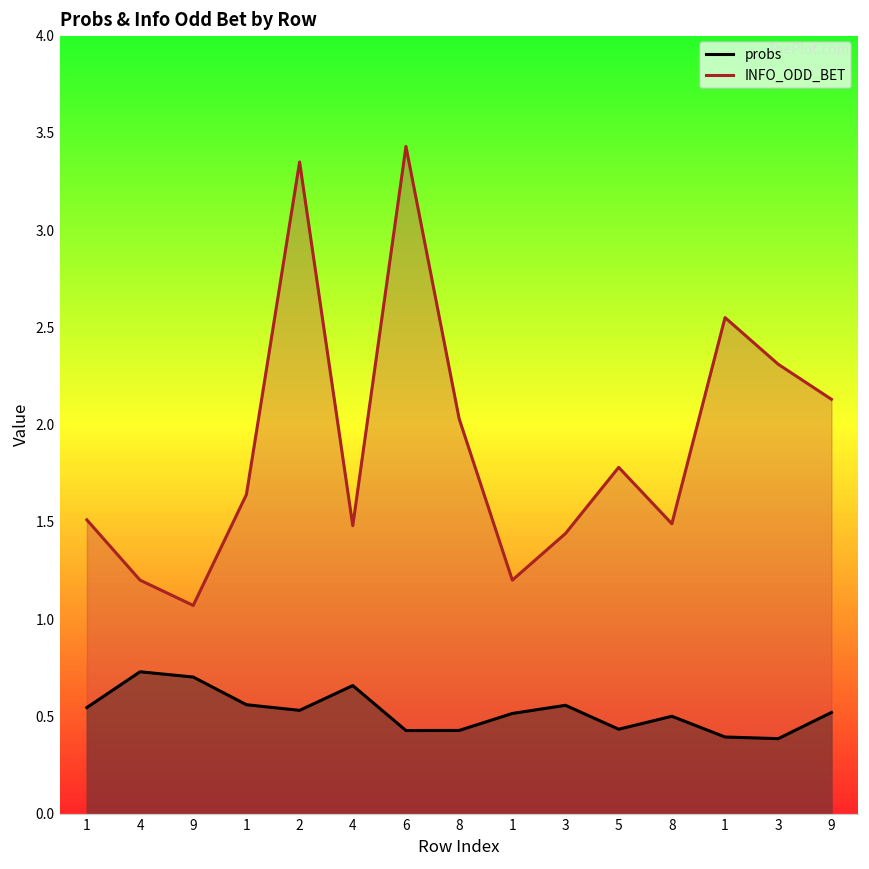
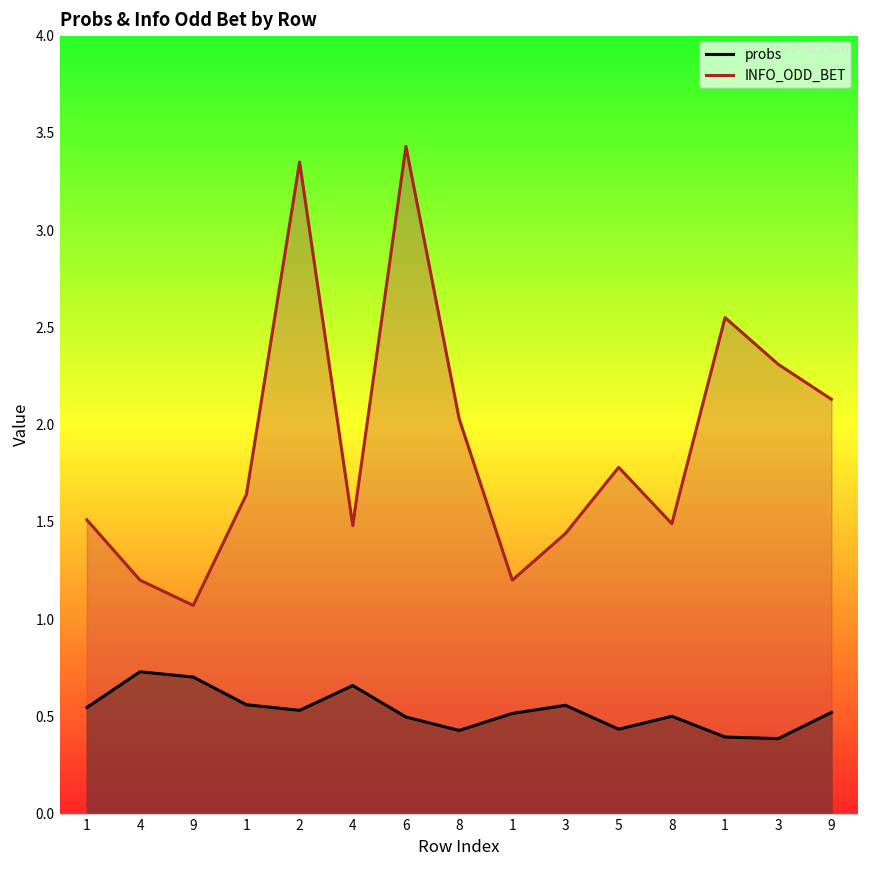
probs, 6: 0.43 -> 0.50
